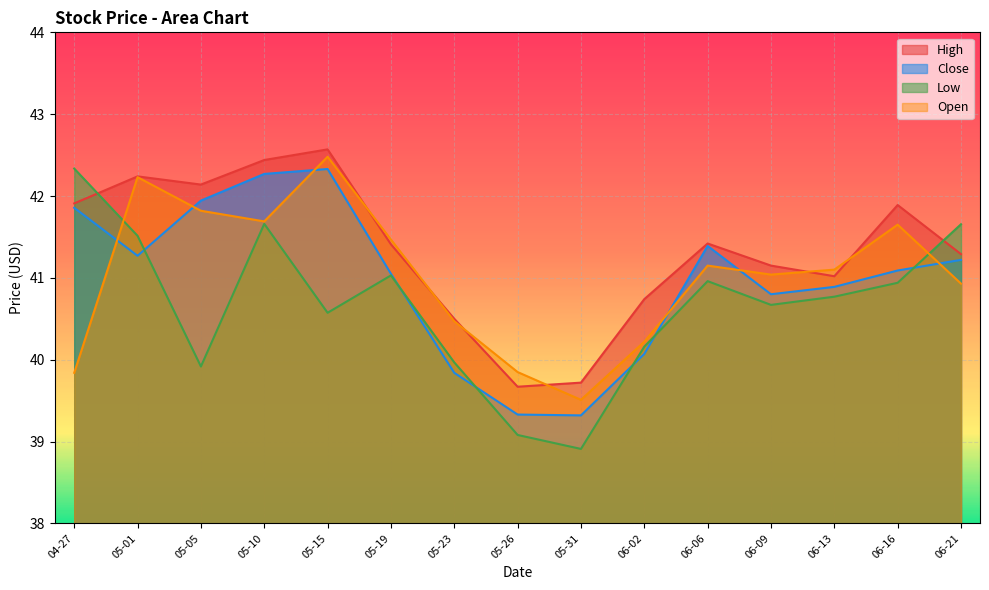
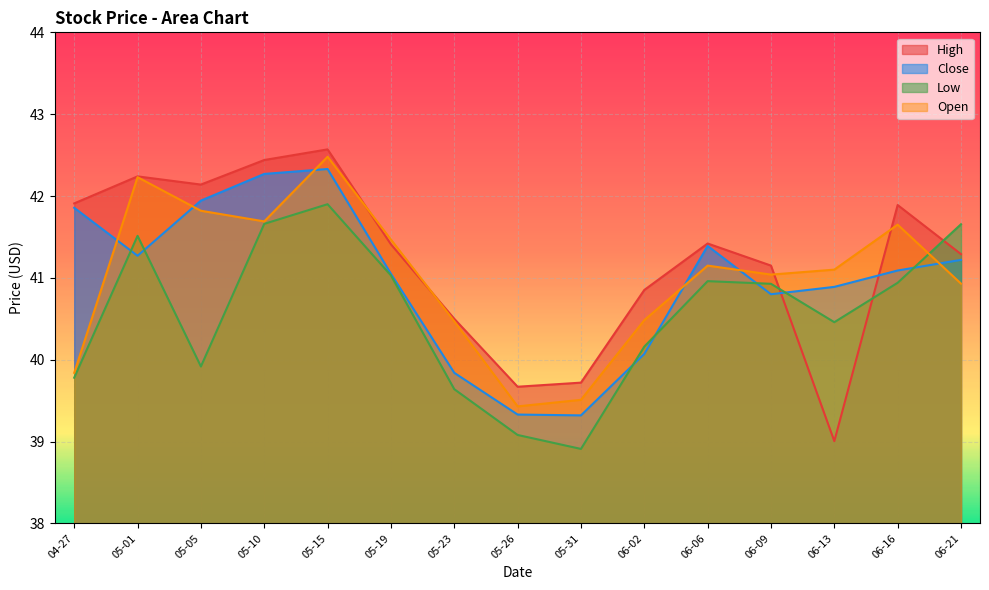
Low, 04-27: 42.3 -> 39.8
Low, 05-15: 40.6 -> 41.9
Low, 05-23: 40.0 -> 39.6
Open, 05-26: 39.8 -> 39.4
High, 06-02: 40.7 -> 40.9
Open, 06-02: 40.2 -> 40.5
Low, 06-09: 40.7 -> 40.9
High, 06-13: 41.0 -> 39.0
Low, 06-13: 40.8 -> 40.5
